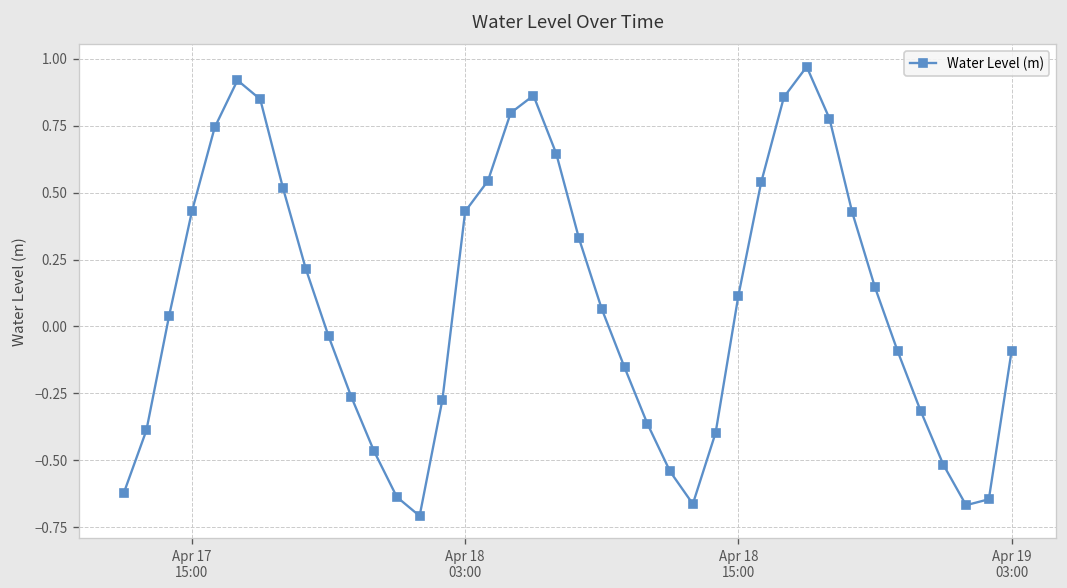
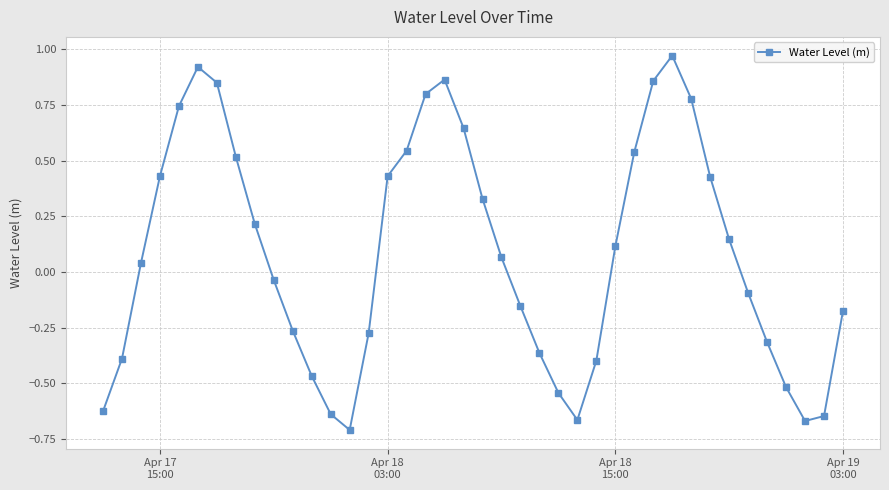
Apr 19 03:00: -0.09 -> -0.17
